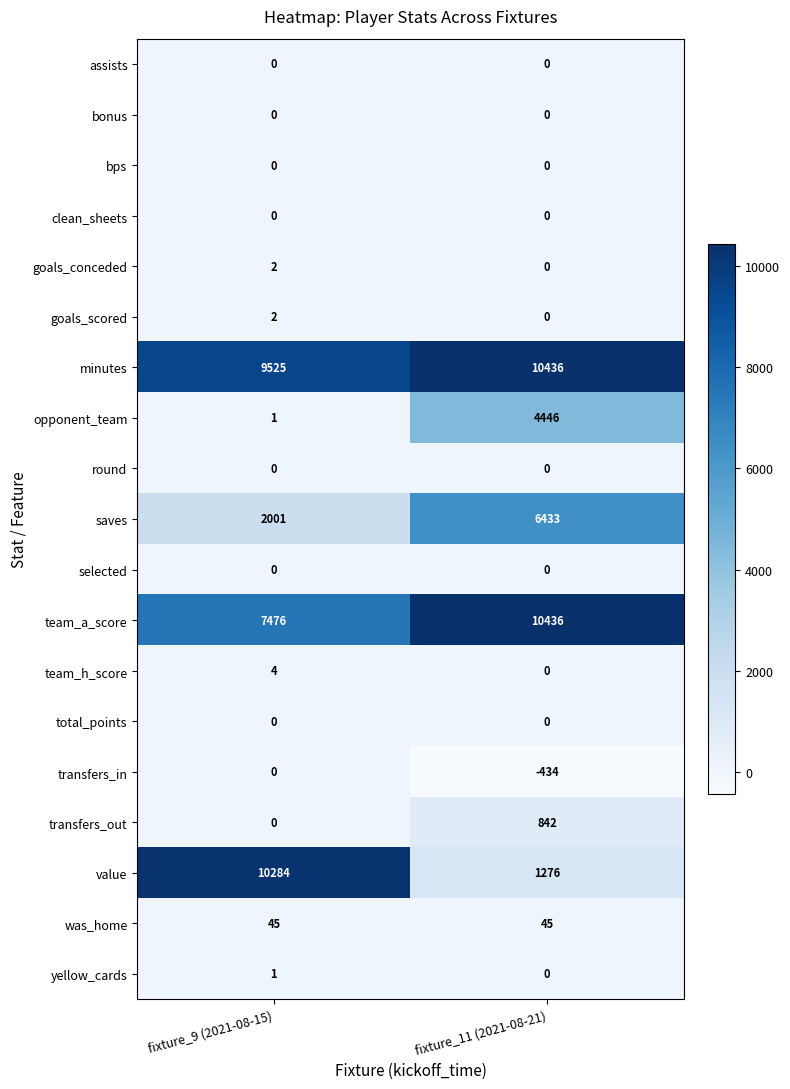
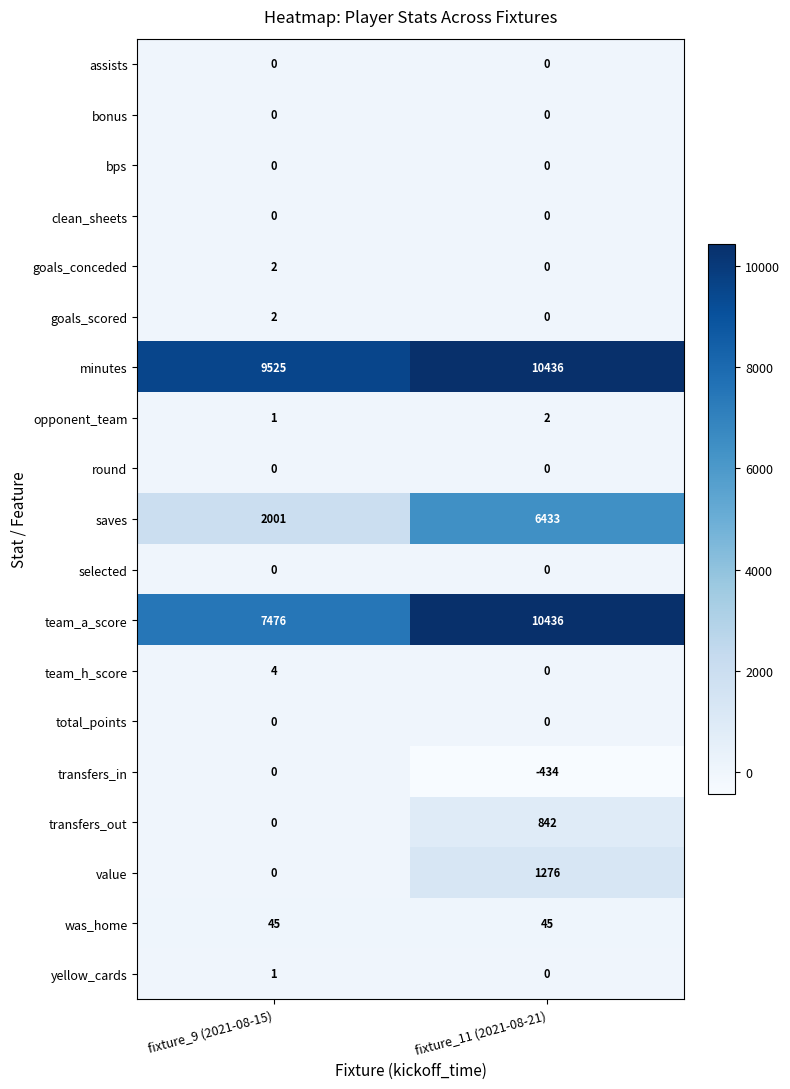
opponent_team, fixture_11 (2021-08-21): 4446 -> 2
value, fixture_9 (2021-08-15): 10284 -> 0
